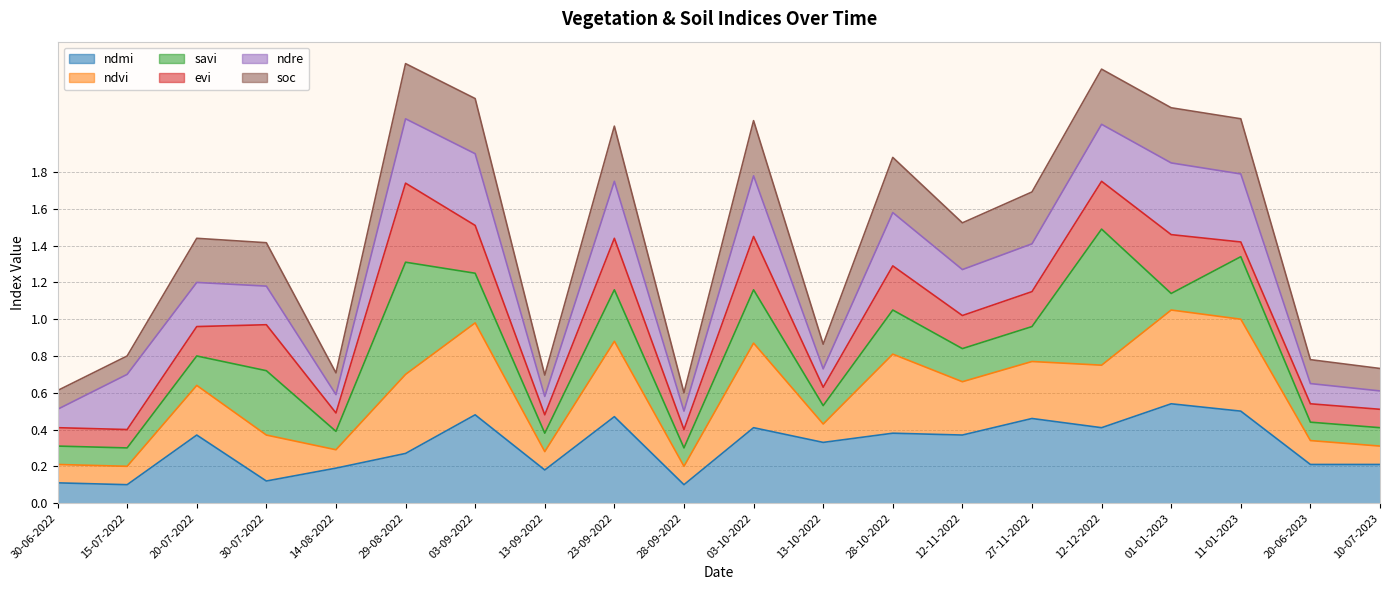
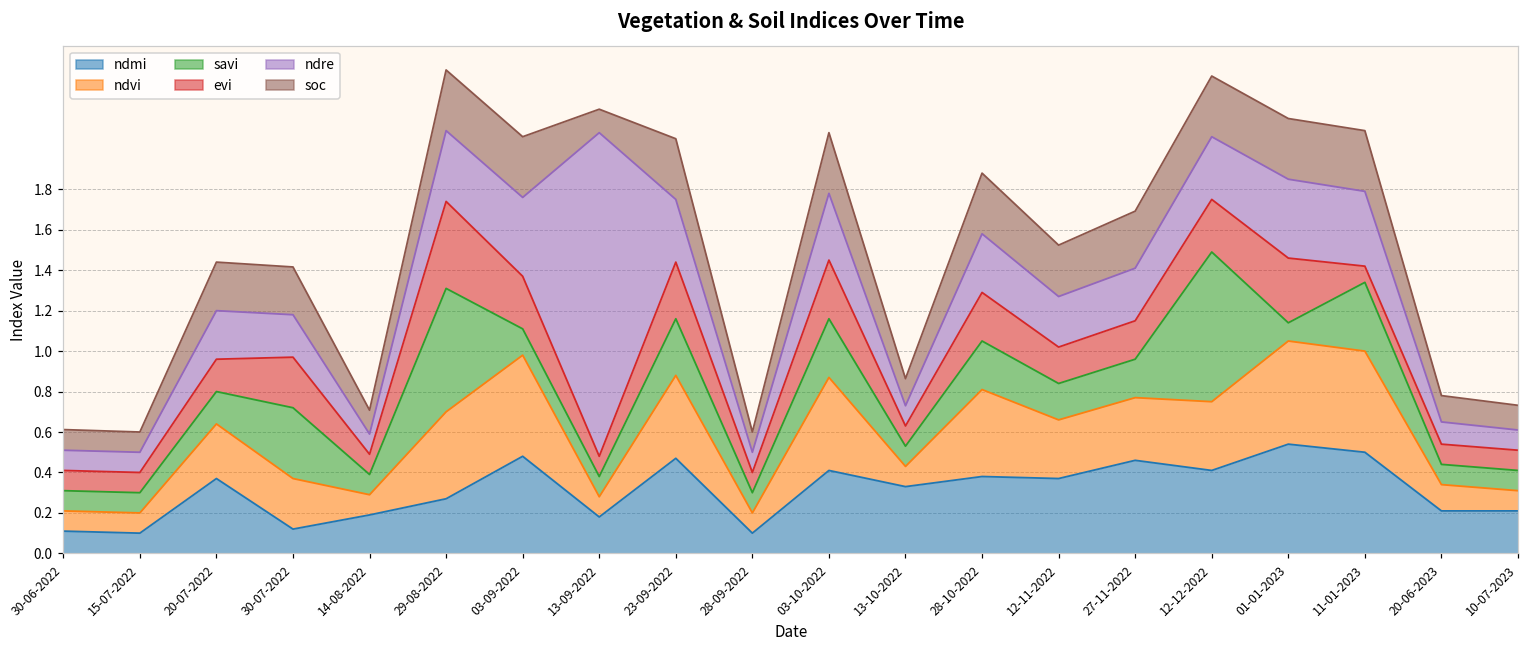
ndre, 15-07-2022: 0.3 -> 0.1
savi, 03-09-2022: 0.27 -> 0.13
ndre, 13-09-2022: 0.1 -> 1.6
